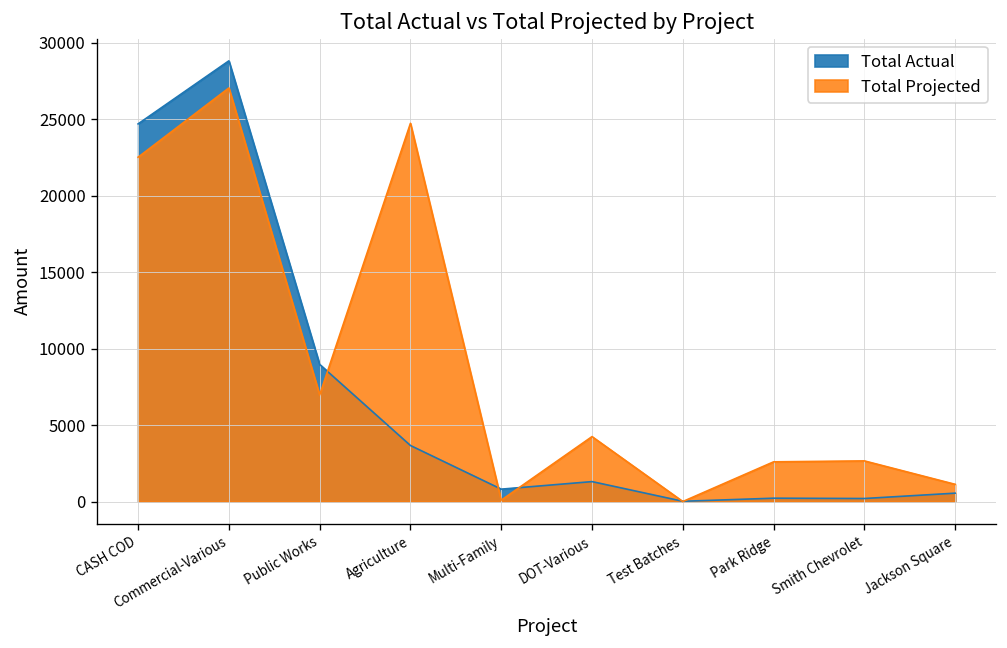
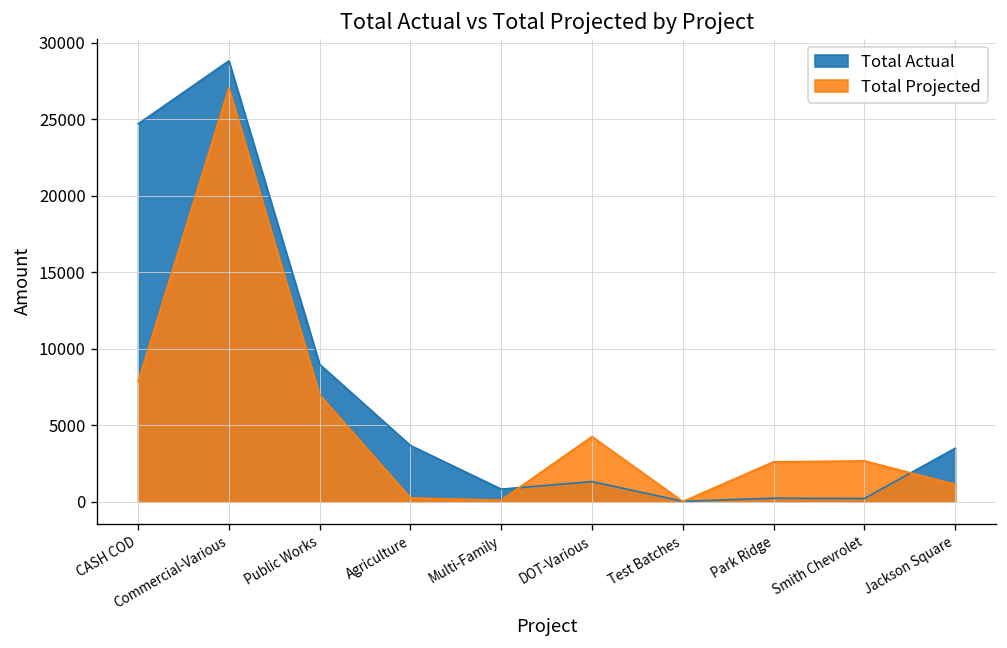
Total Projected, CASH COD: 22500 -> 7800
Total Projected, Agriculture: 24700 -> 200
Total Actual, Jackson Square: 500 -> 3500
